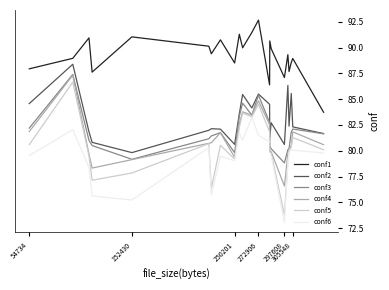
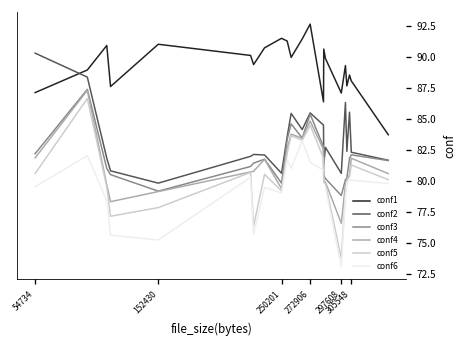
conf1, 54734: 87.9 -> 87.1
conf2, 54734: 84.6 -> 90.3
conf1, 250201: 88.5 -> 91.5
conf1, 305548: 88.9 -> 88.1
